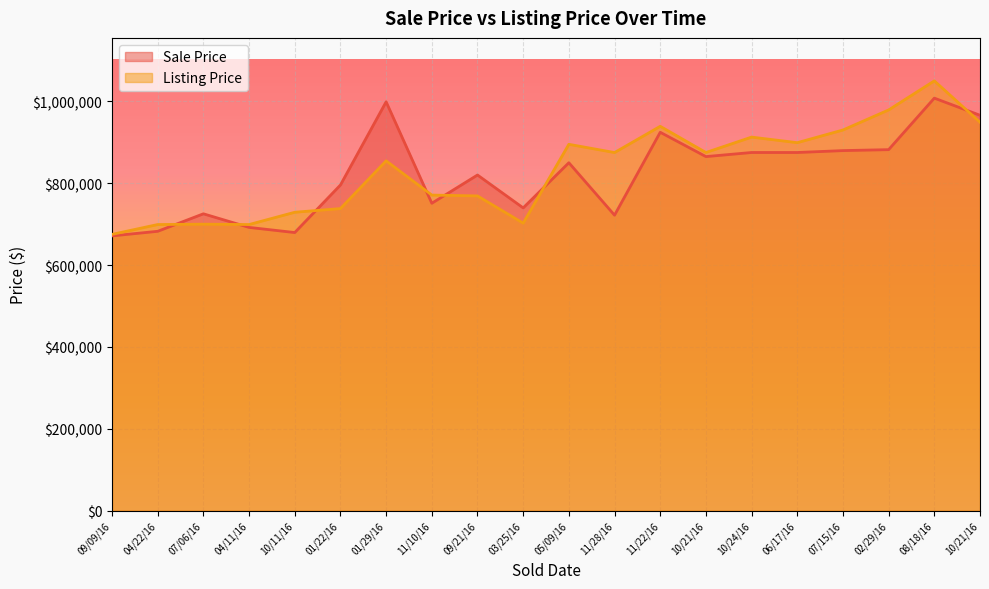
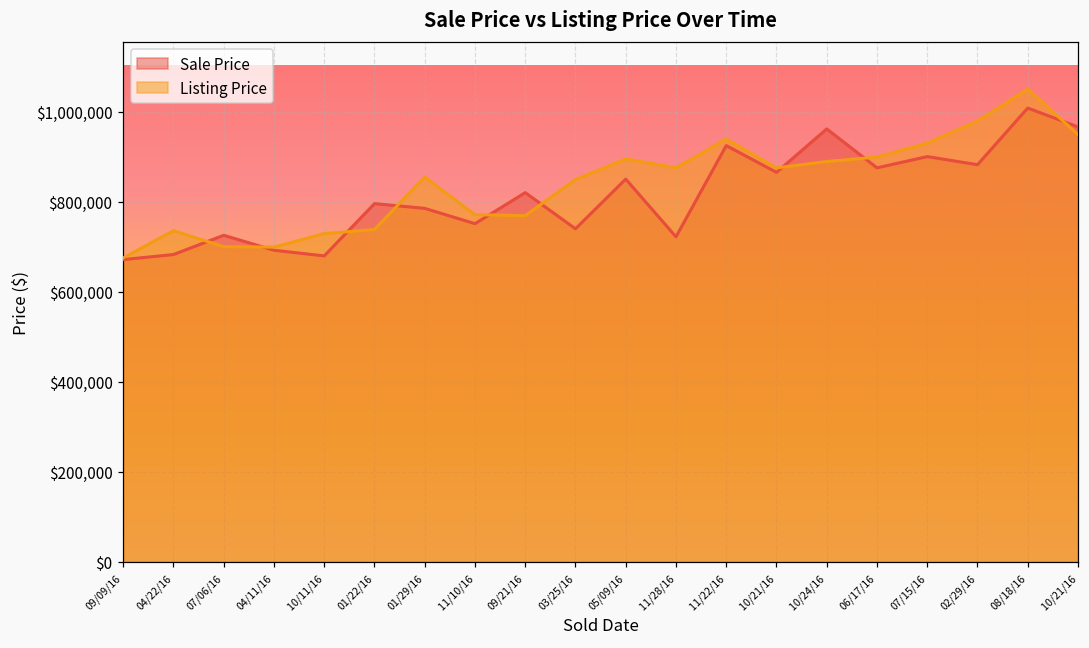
Listing Price, 04/22/16: $700,000 -> $740,000
Sale Price, 01/29/16: $1,000,000 -> $790,000
Listing Price, 03/25/16: $700,000 -> $850,000
Sale Price, 10/24/16: $880,000 -> $960,000
Listing Price, 10/24/16: $910,000 -> $890,000
Sale Price, 07/15/16: $880,000 -> $900,000
